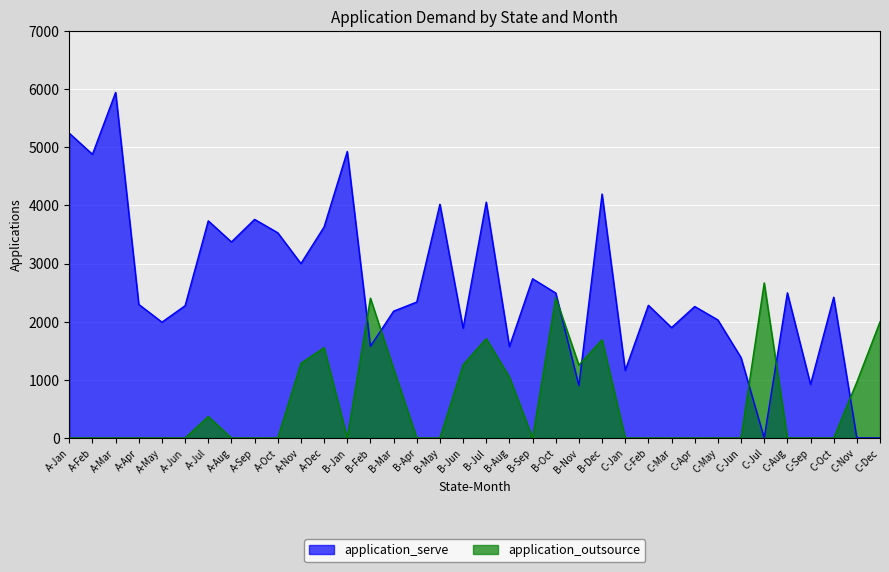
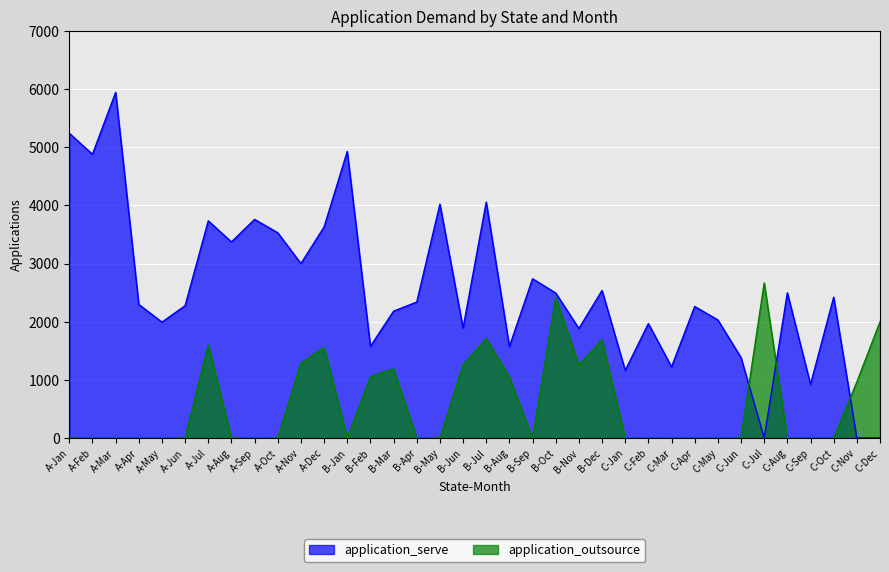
application_outsource, A-Jul: 400 -> 1600
application_outsource, B-Feb: 2400 -> 1100
application_serve, B-Nov: 900 -> 1900
application_serve, B-Dec: 4200 -> 2500
application_serve, C-Feb: 2300 -> 2000
application_serve, C-Mar: 1900 -> 1200
